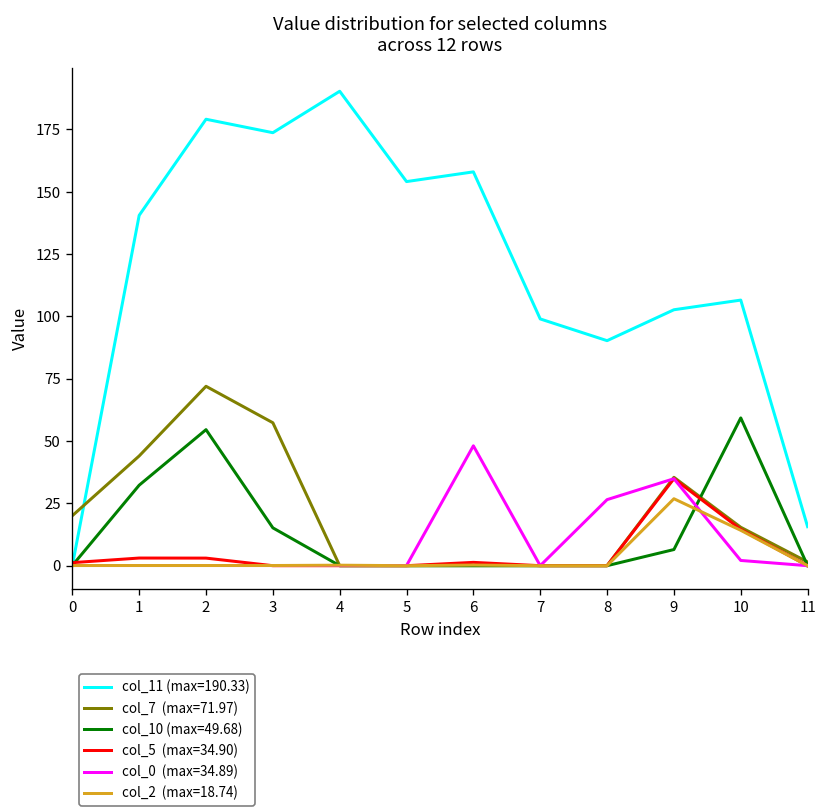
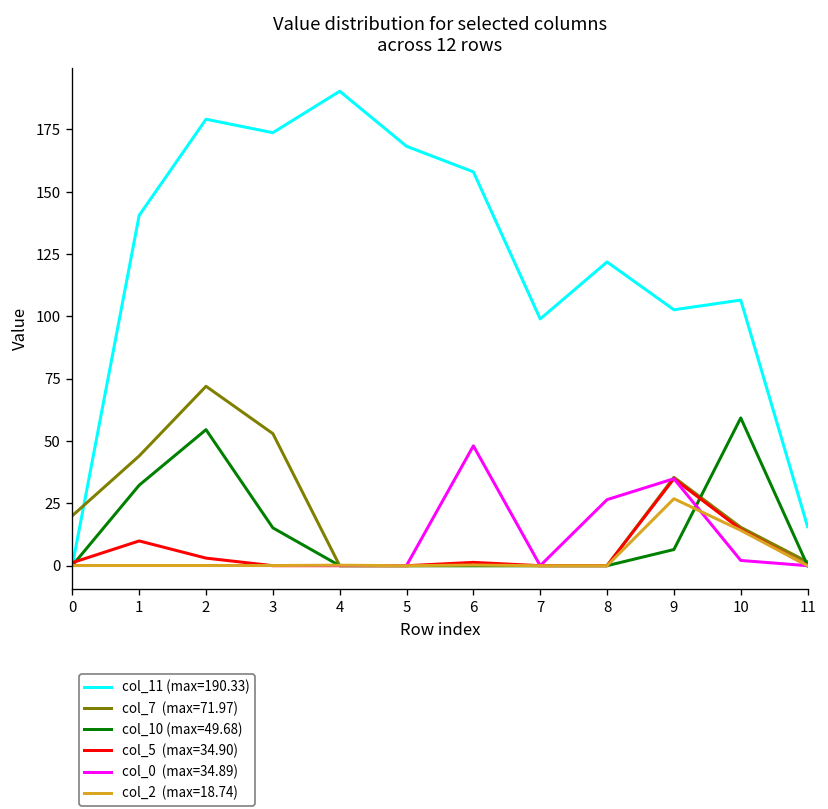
col_5 (max=34.90), 1: 3 -> 10
col_7 (max=71.97), 3: 57 -> 53
col_11 (max=190.33), 5: 154 -> 168
col_11 (max=190.33), 8: 90 -> 122
